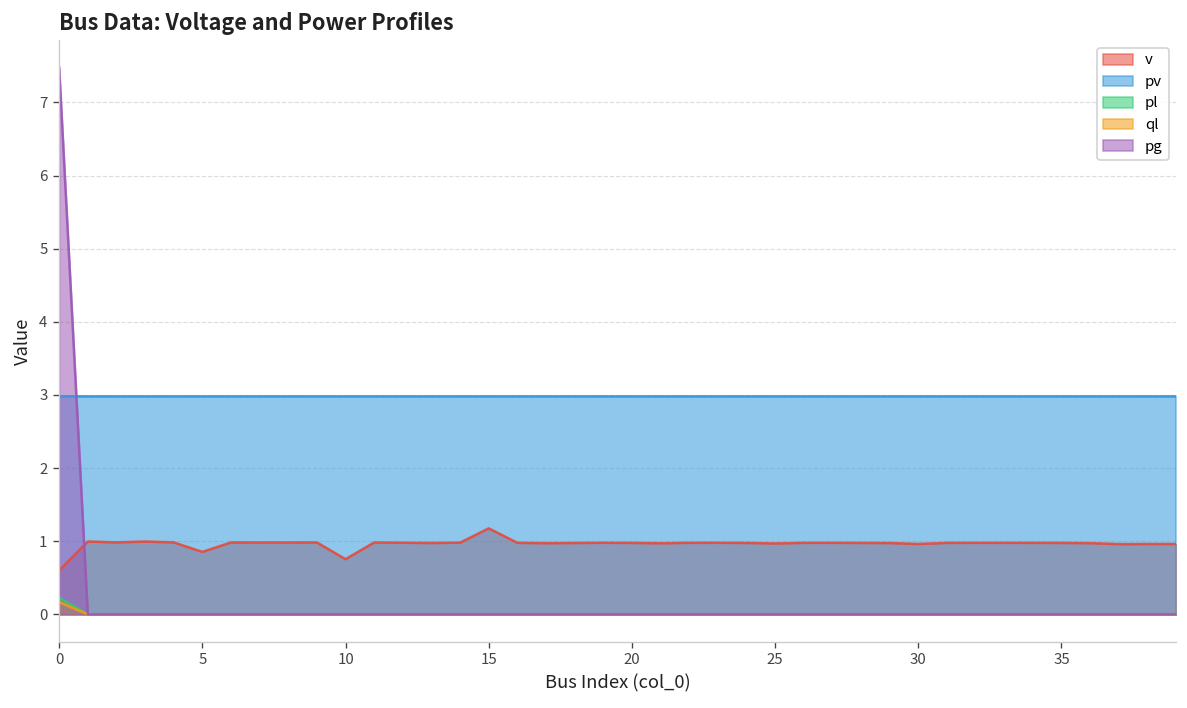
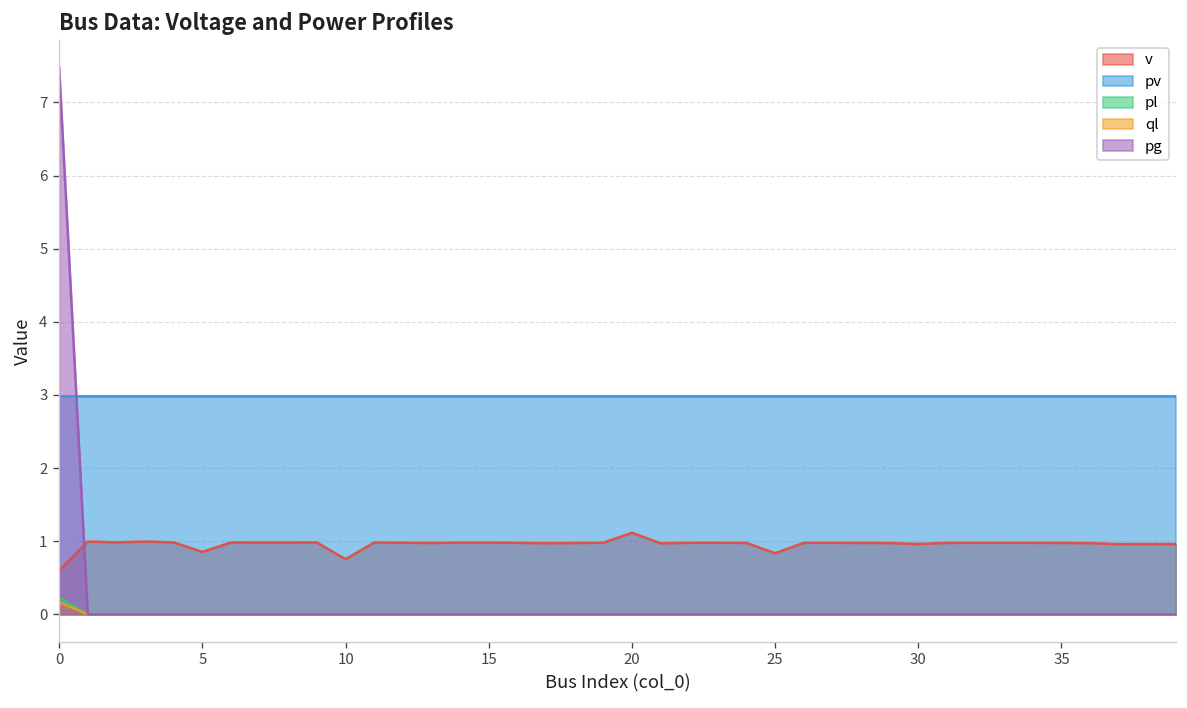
v, 15: 1.2 -> 1.0
v, 20: 1.0 -> 1.1
v, 25: 1.0 -> 0.8
